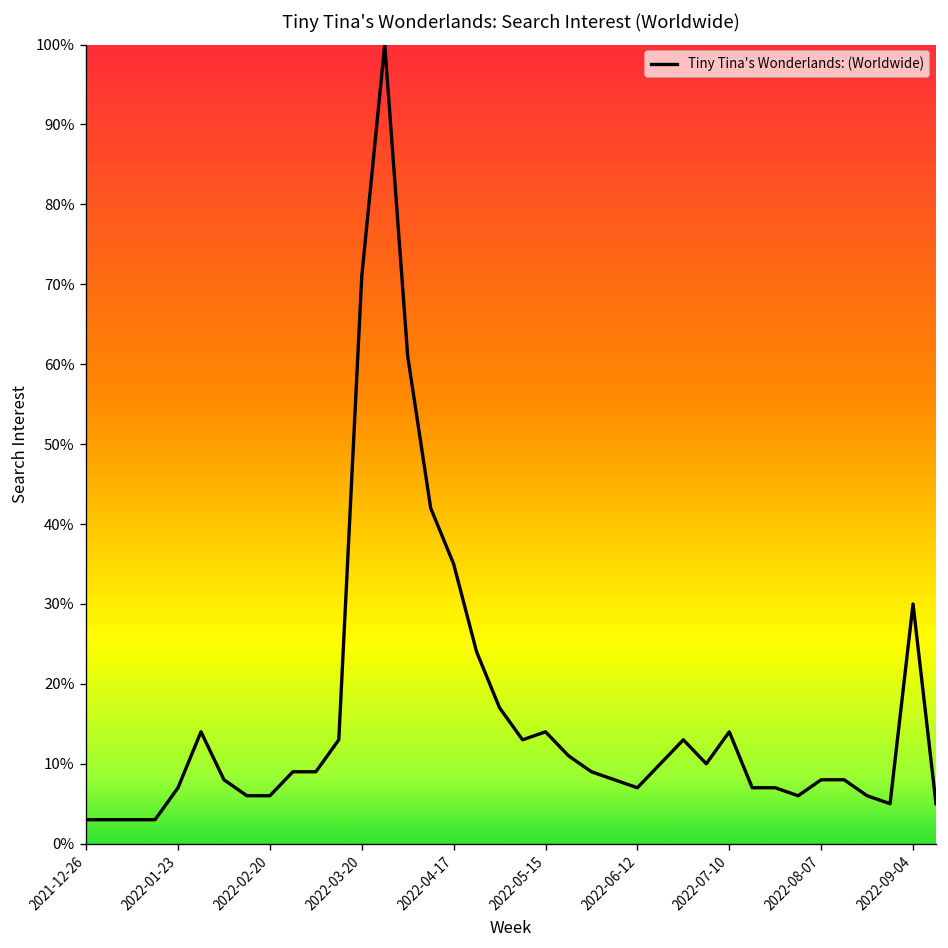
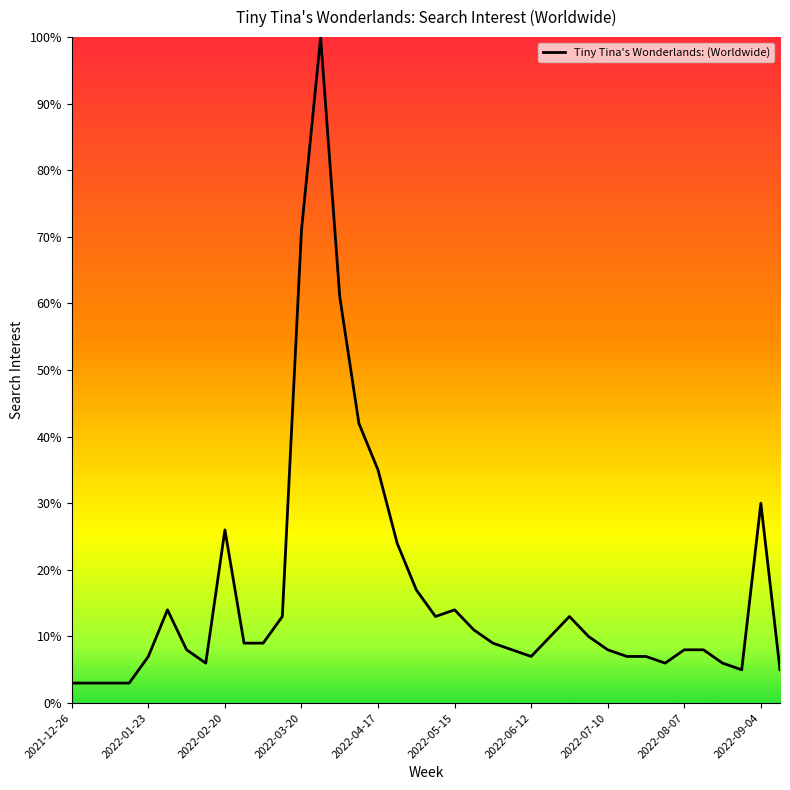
2022-02-20: 6% -> 26%
2022-07-10: 14% -> 8%
